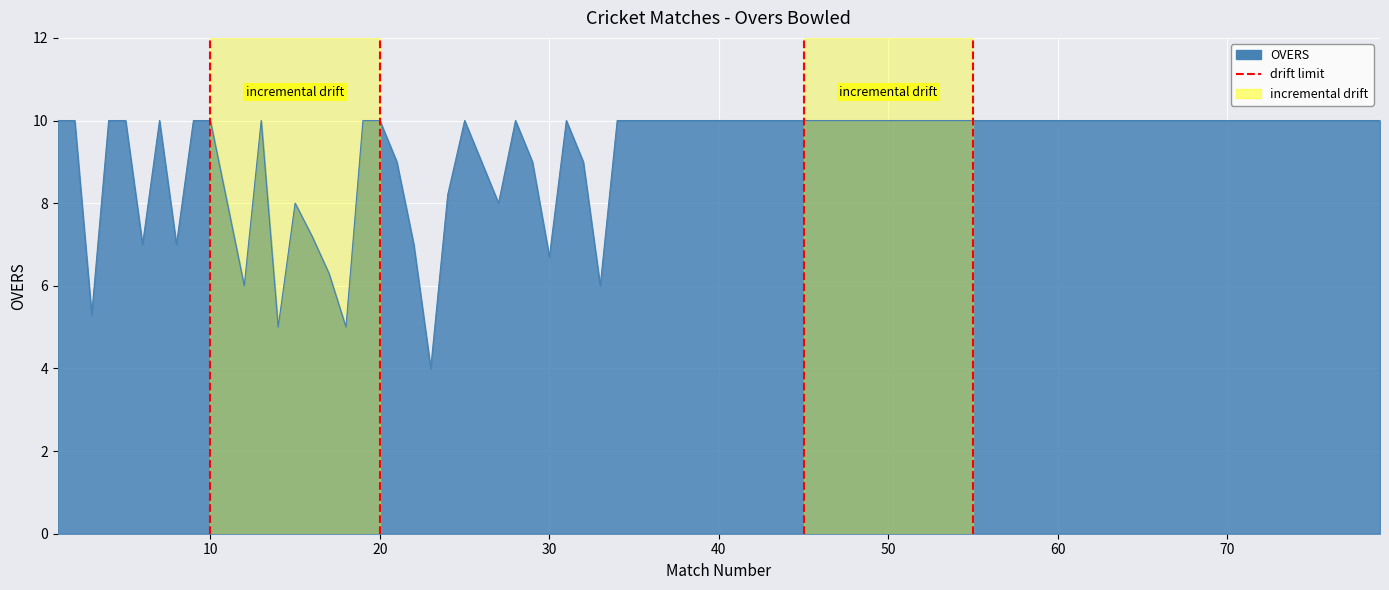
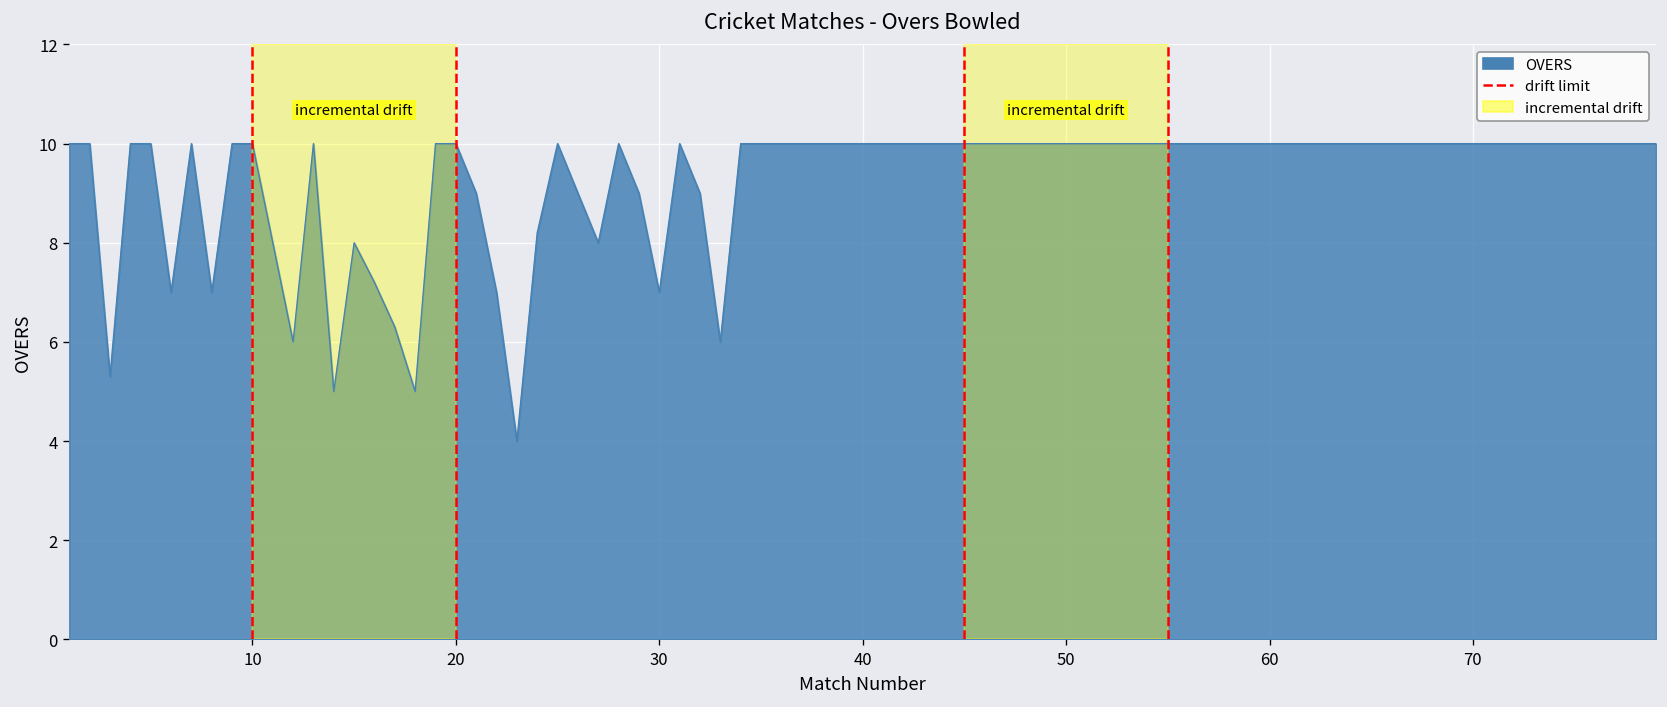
30: 6.7 -> 7.0
